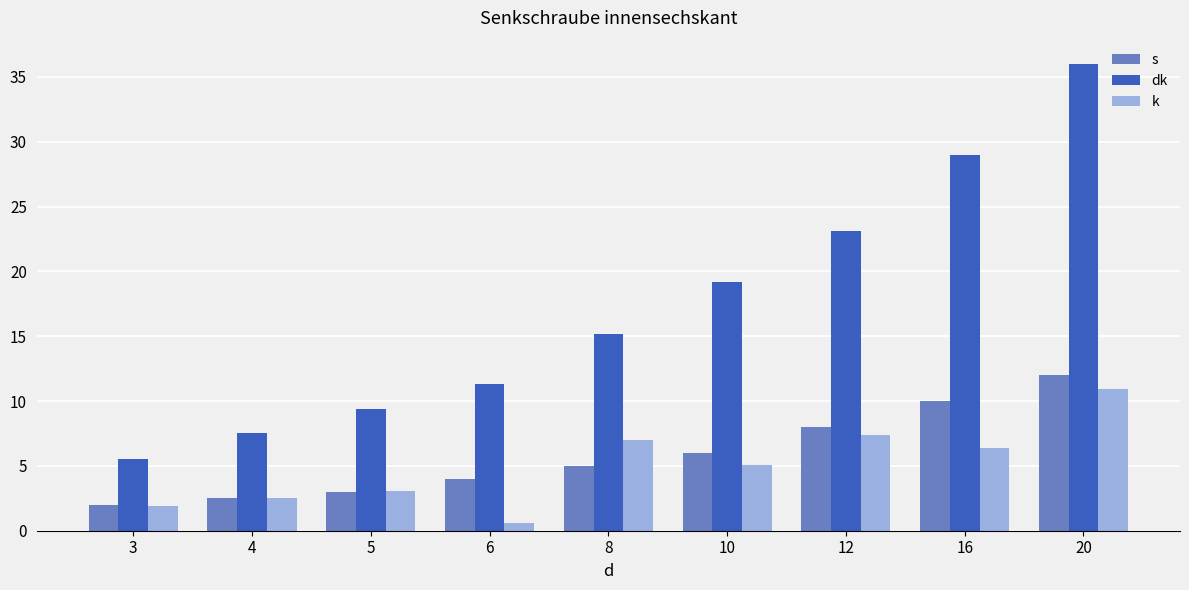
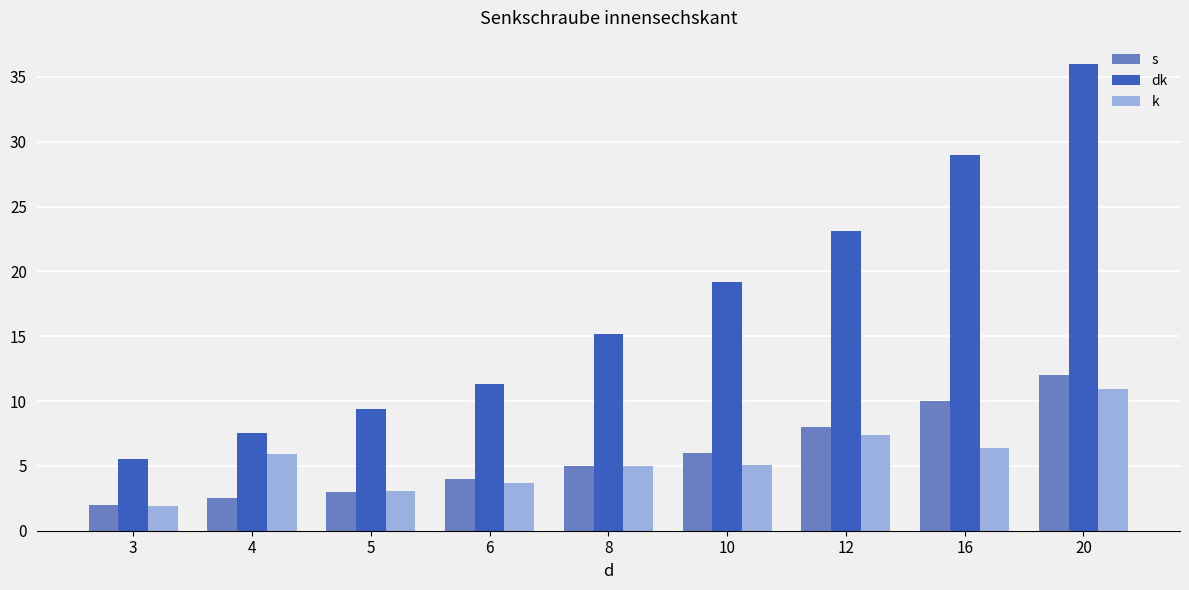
k, 4: 2.5 -> 5.9
k, 6: 0.6 -> 3.7
k, 8: 7 -> 5
